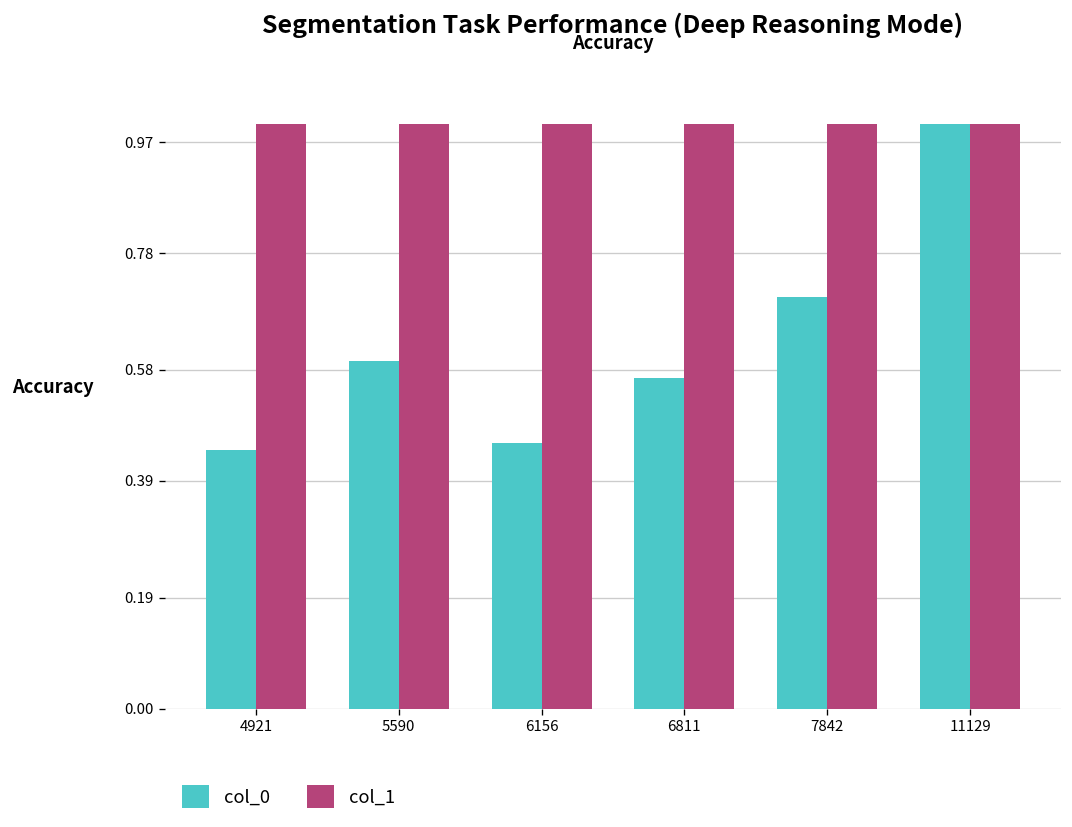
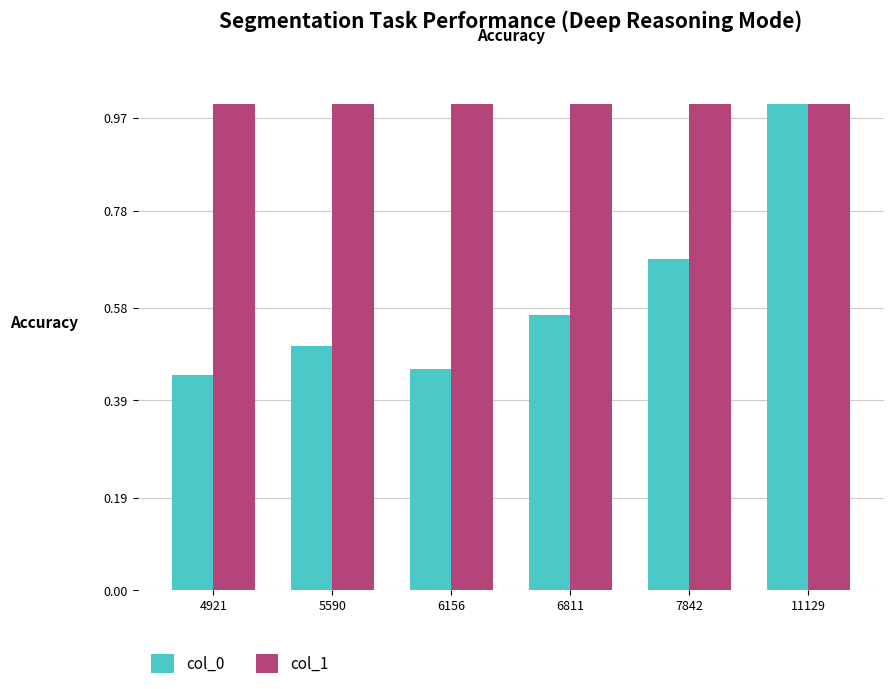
col_0, 5590: 0.59 -> 0.50
col_0, 7842: 0.70 -> 0.68
